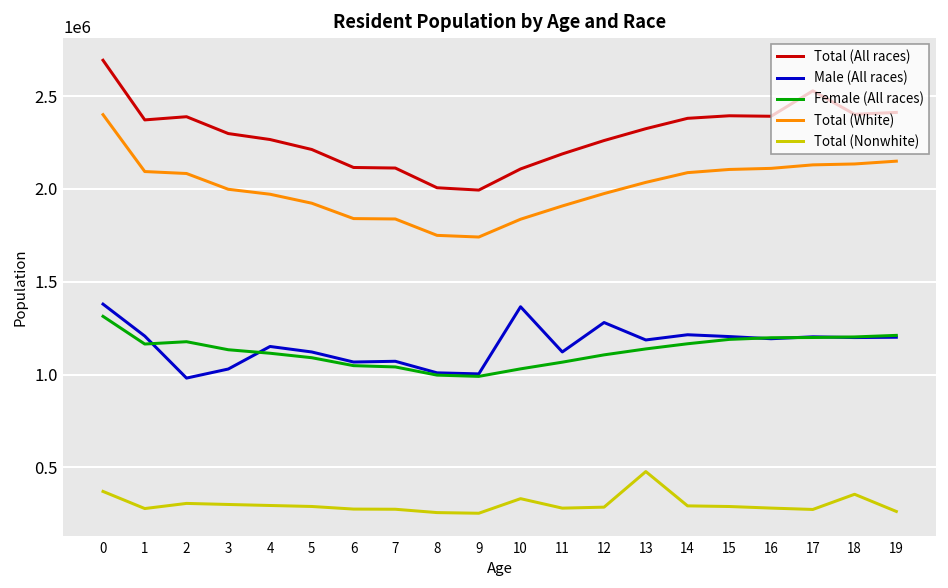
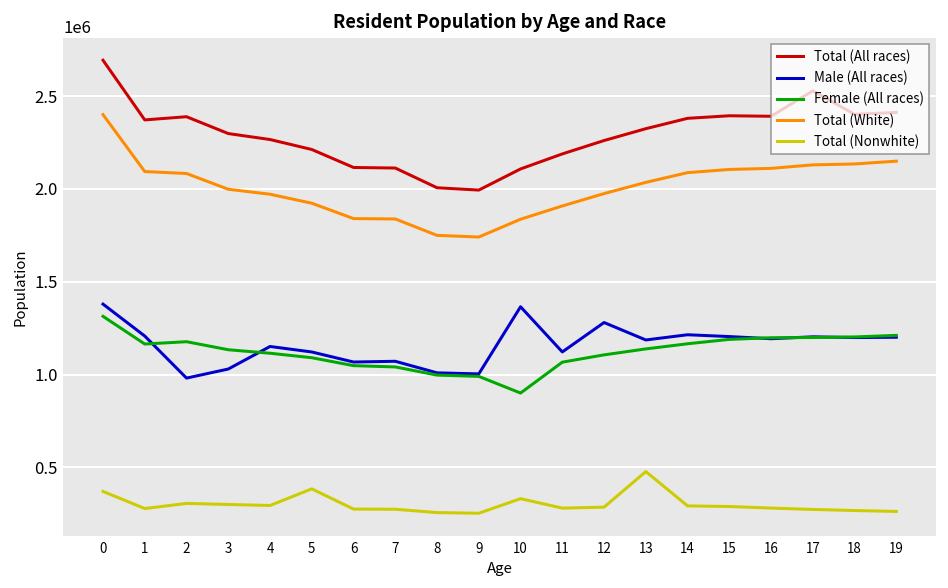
Total (Nonwhite), 5: 290000 -> 380000
Female (All races), 10: 1030000 -> 900000
Total (Nonwhite), 18: 360000 -> 270000
